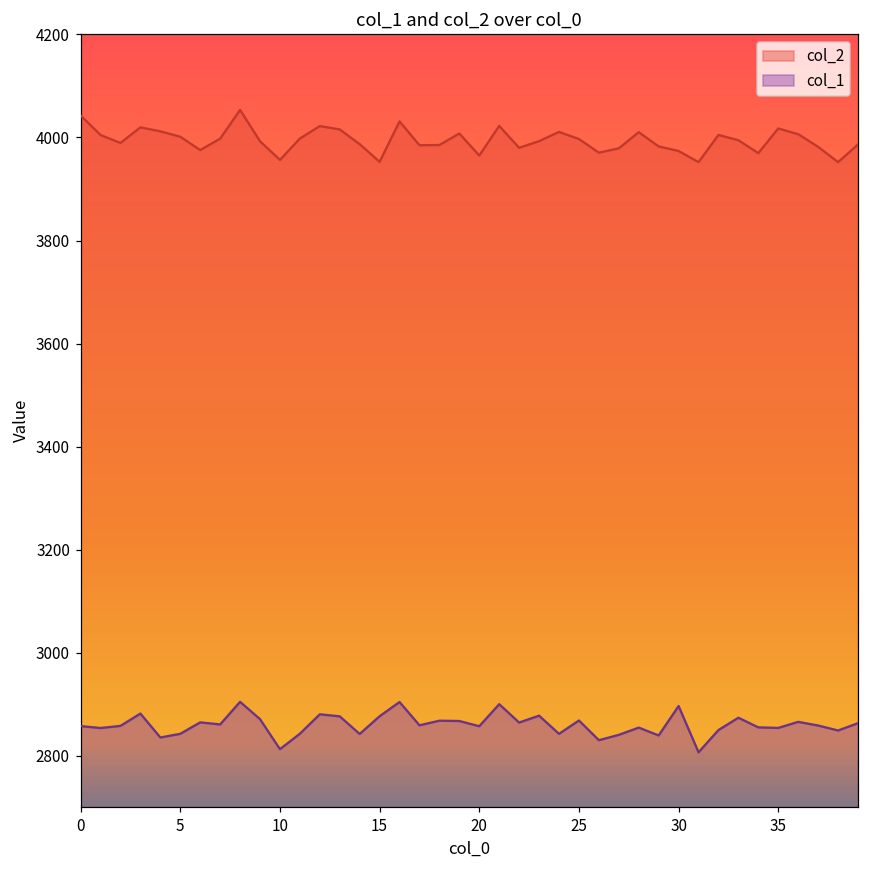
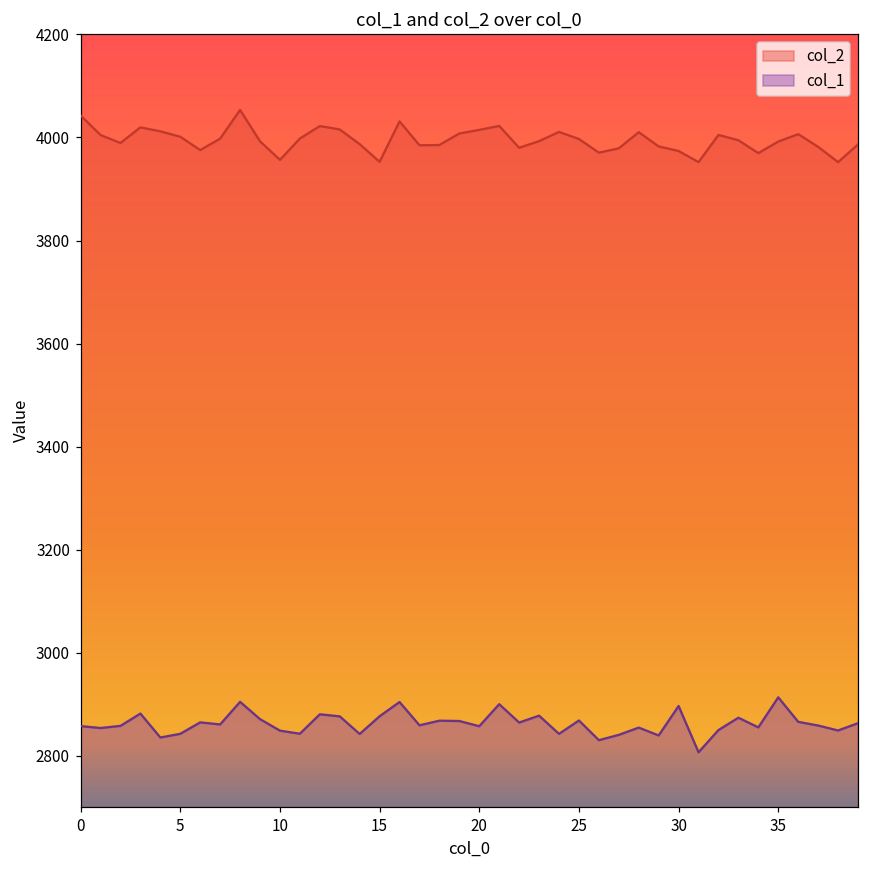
col_1, 10: 2810 -> 2850
col_2, 20: 3960 -> 4010
col_2, 35: 4020 -> 3990
col_1, 35: 2850 -> 2910
